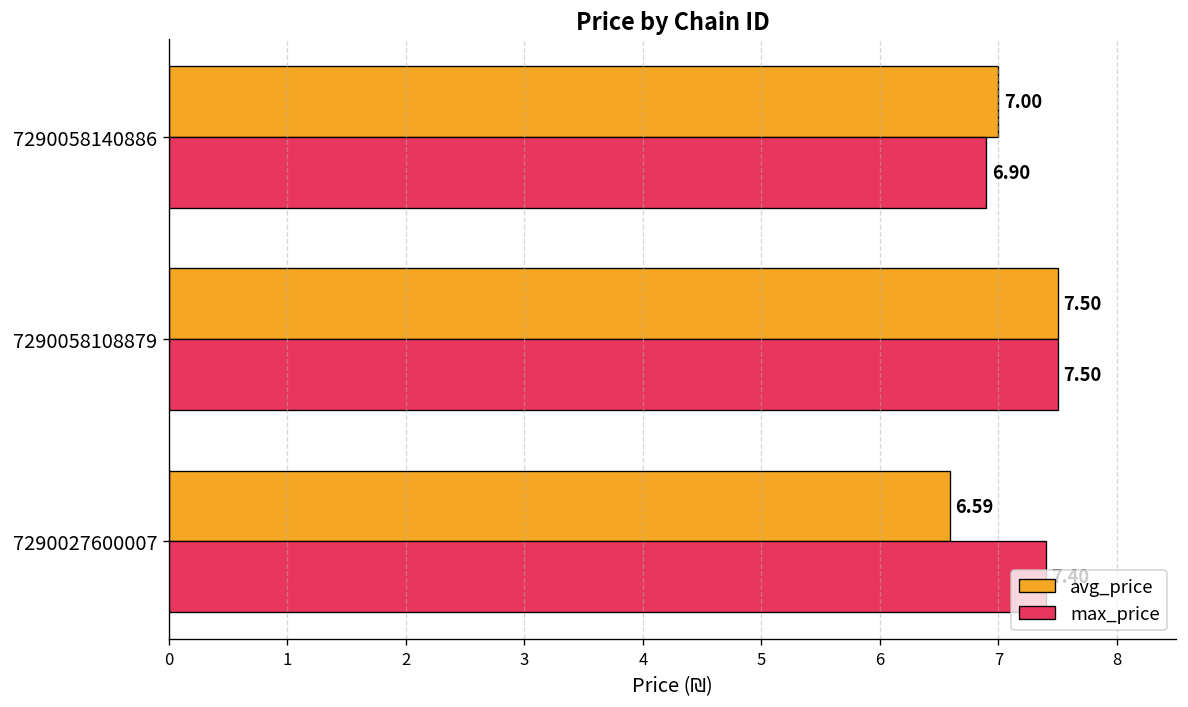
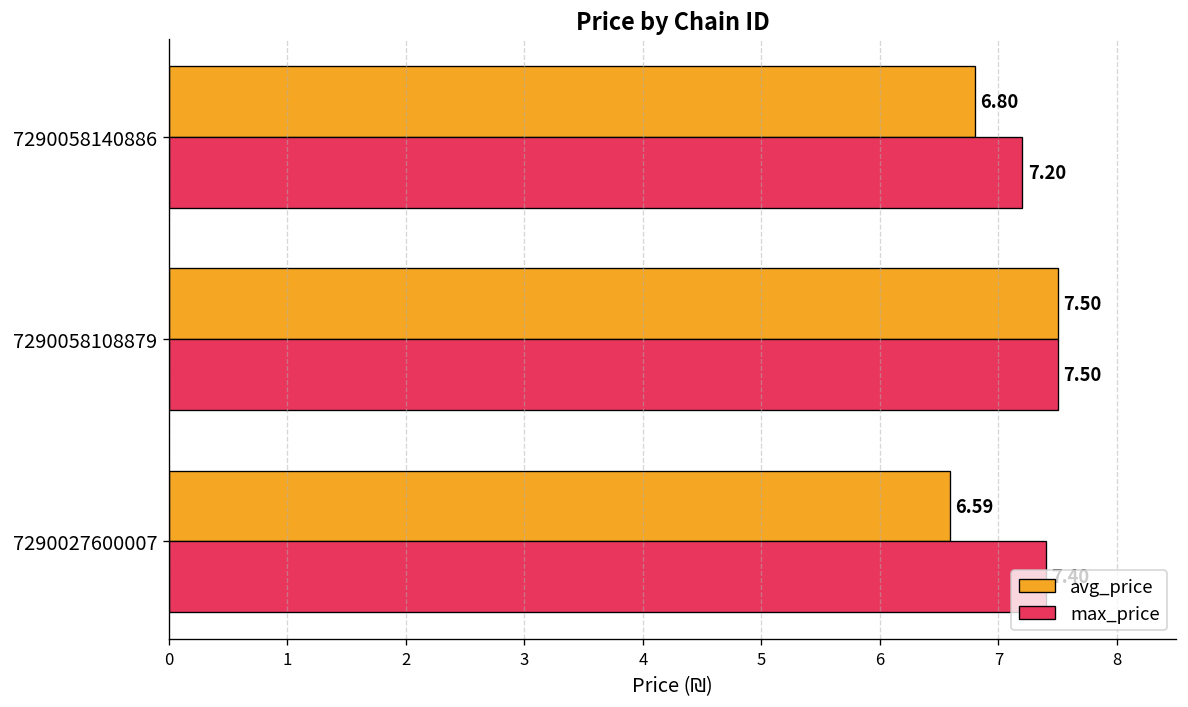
avg_price, 7290058140886: 7.00 -> 6.80
max_price, 7290058140886: 6.90 -> 7.20
